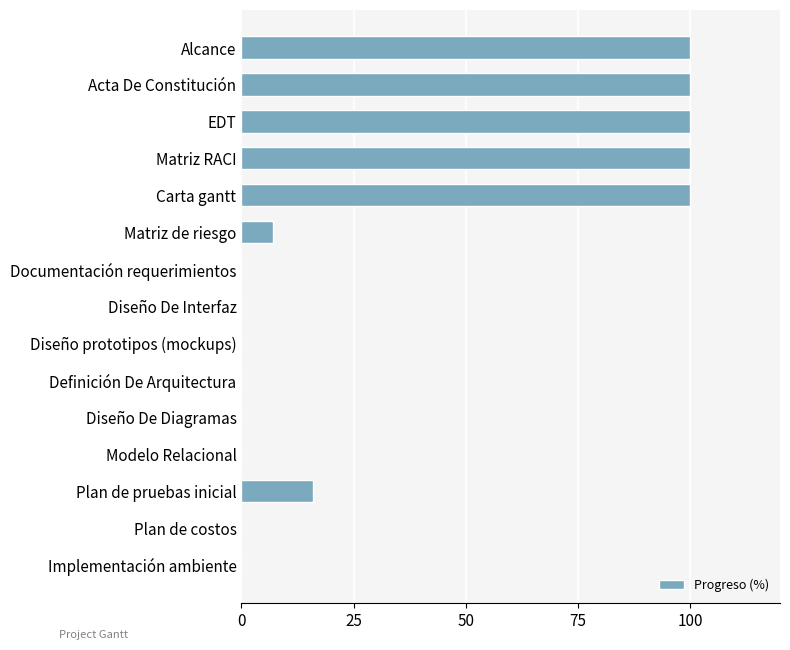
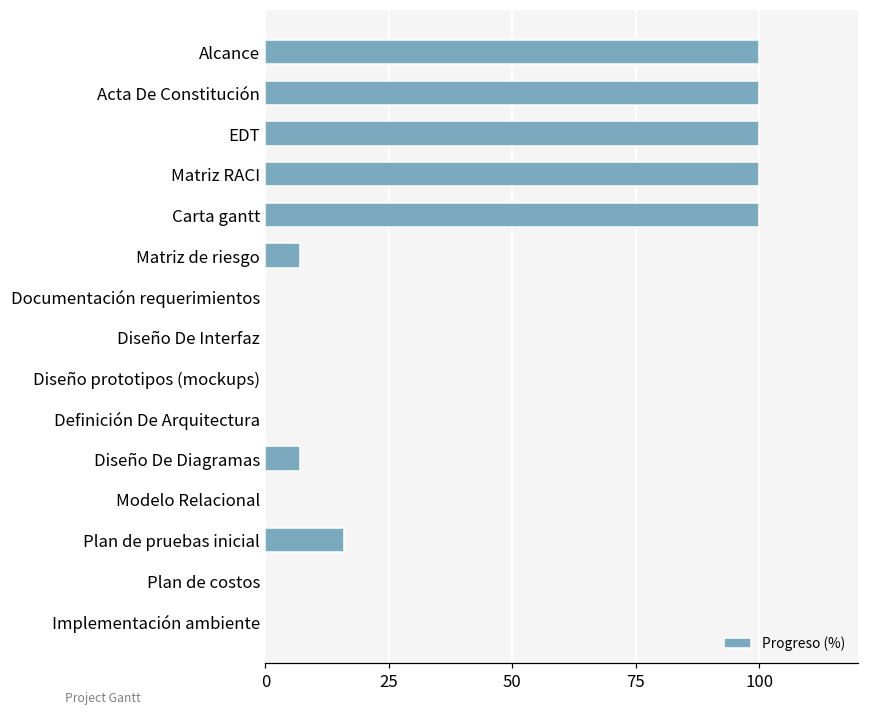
Diseño De Diagramas: 0 -> 7
